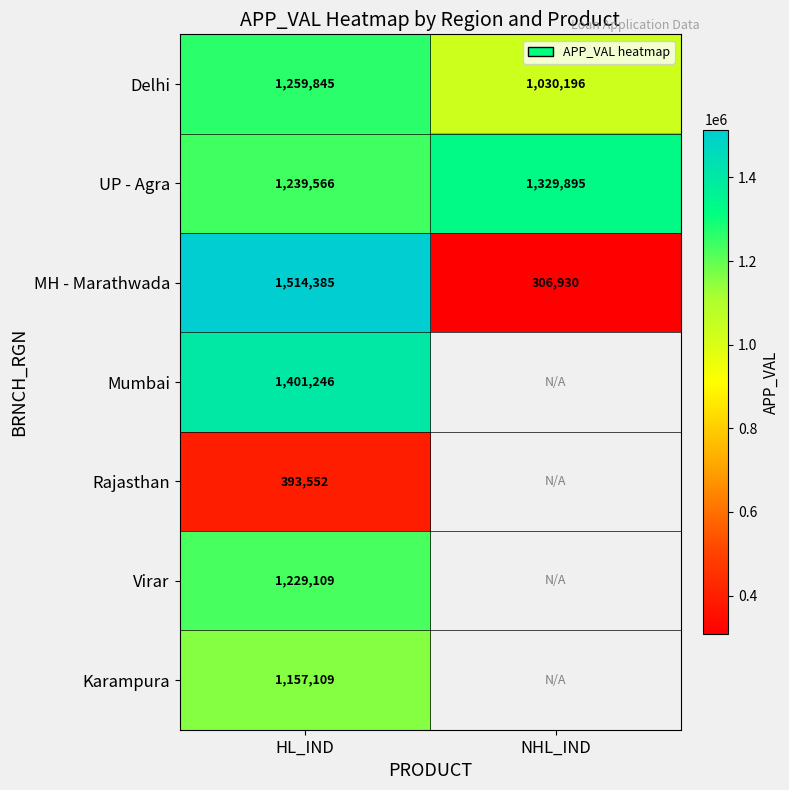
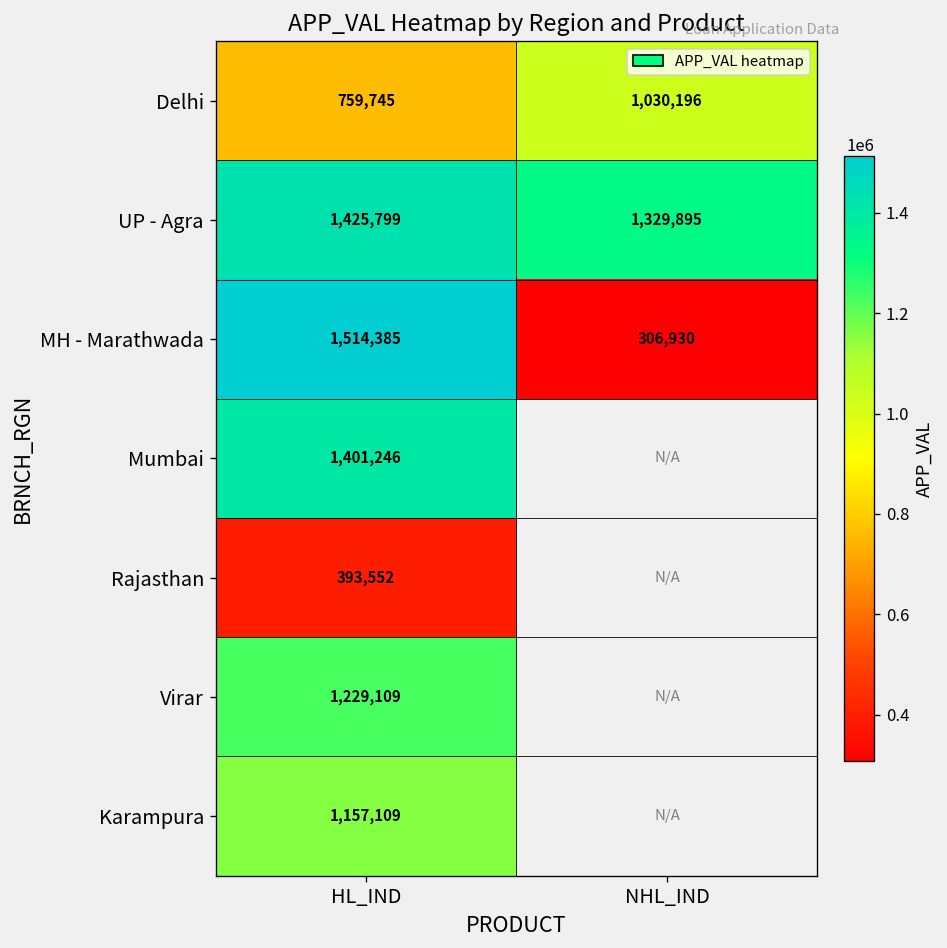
Delhi, HL_IND: 1,259,845 -> 759,745
UP - Agra, HL_IND: 1,239,566 -> 1,425,799
